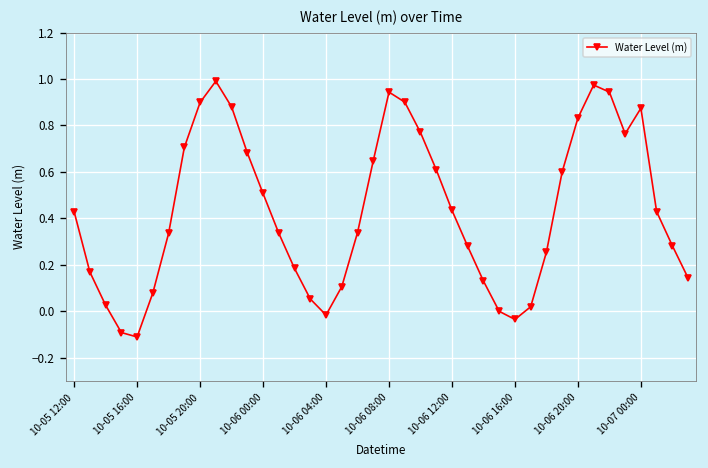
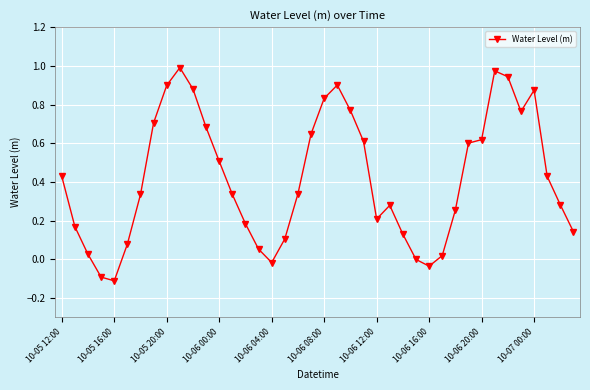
10-06 08:00: 0.94 -> 0.83
10-06 12:00: 0.43 -> 0.21
10-06 20:00: 0.83 -> 0.62
